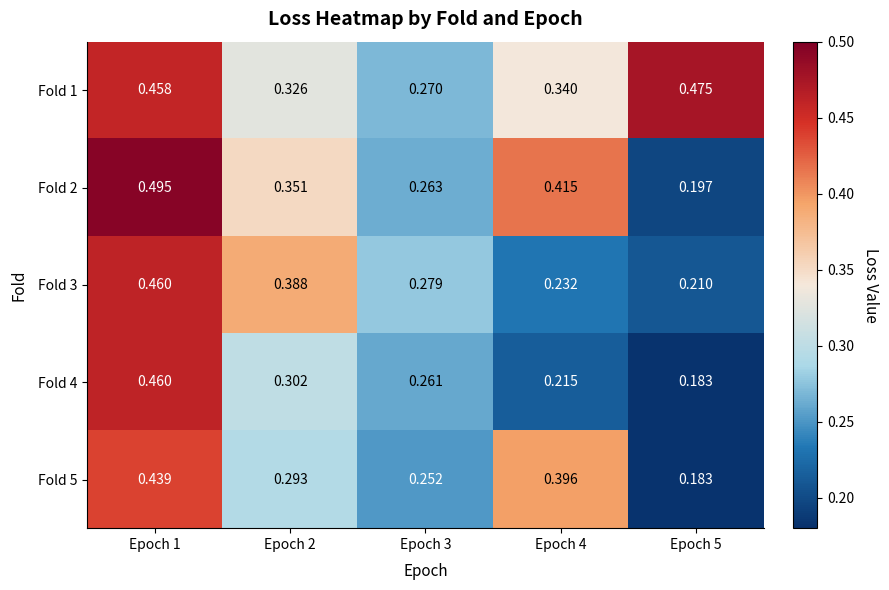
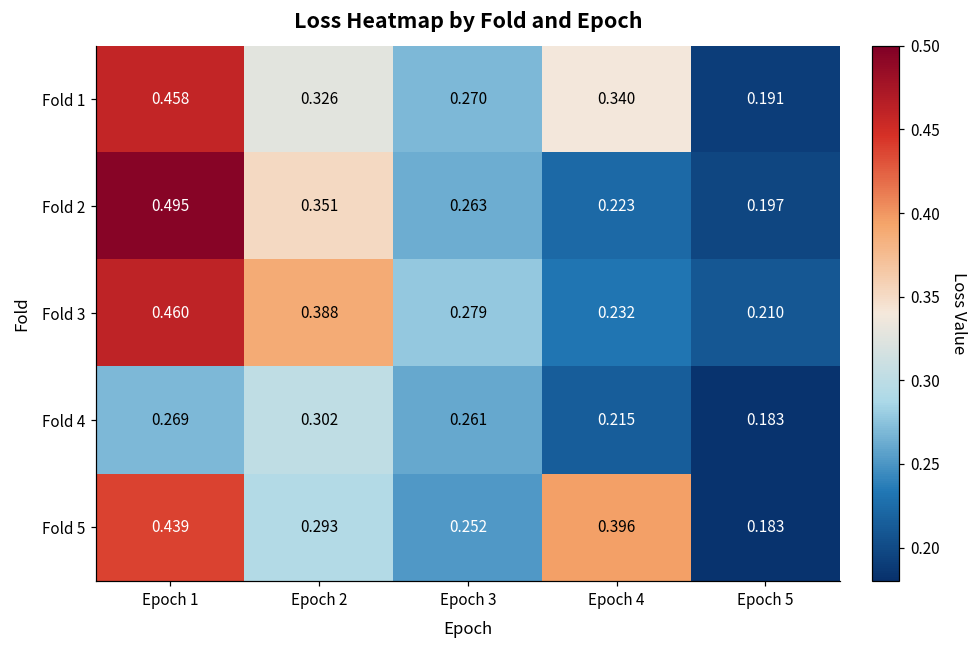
Fold 1, Epoch 5: 0.475 -> 0.191
Fold 2, Epoch 4: 0.415 -> 0.223
Fold 4, Epoch 1: 0.460 -> 0.269
